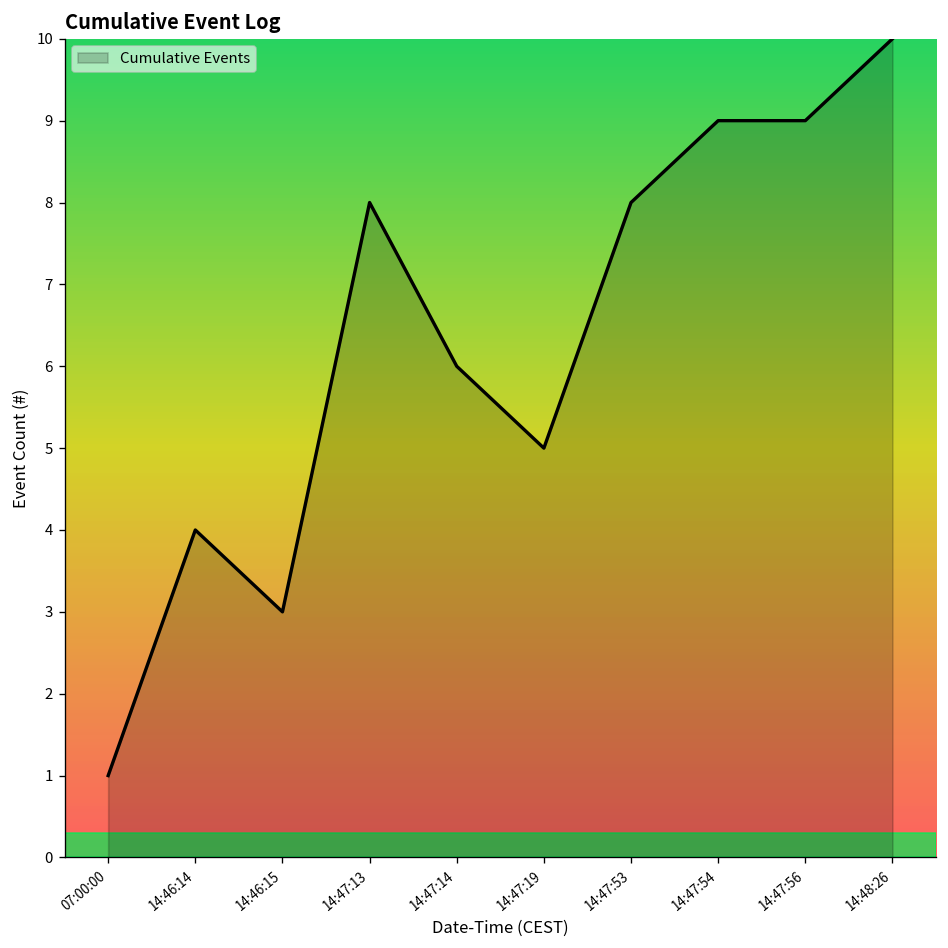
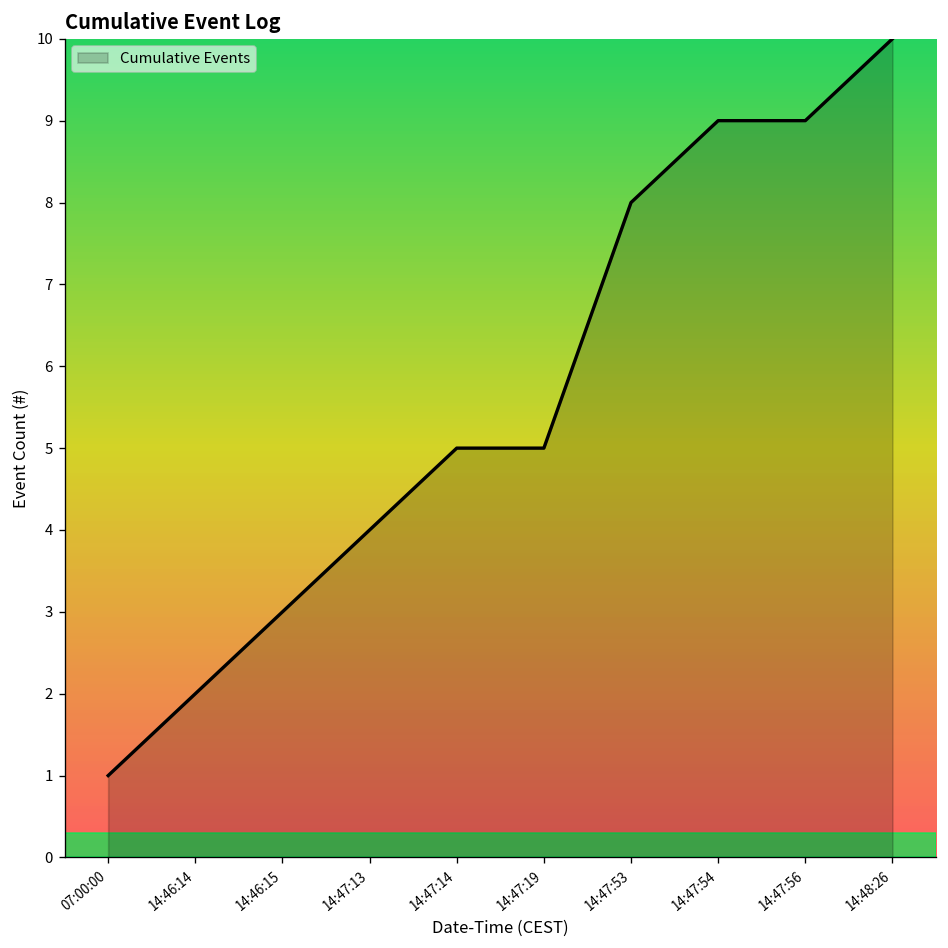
14:46:14: 4 -> 2
14:47:13: 8 -> 4
14:47:14: 6 -> 5
